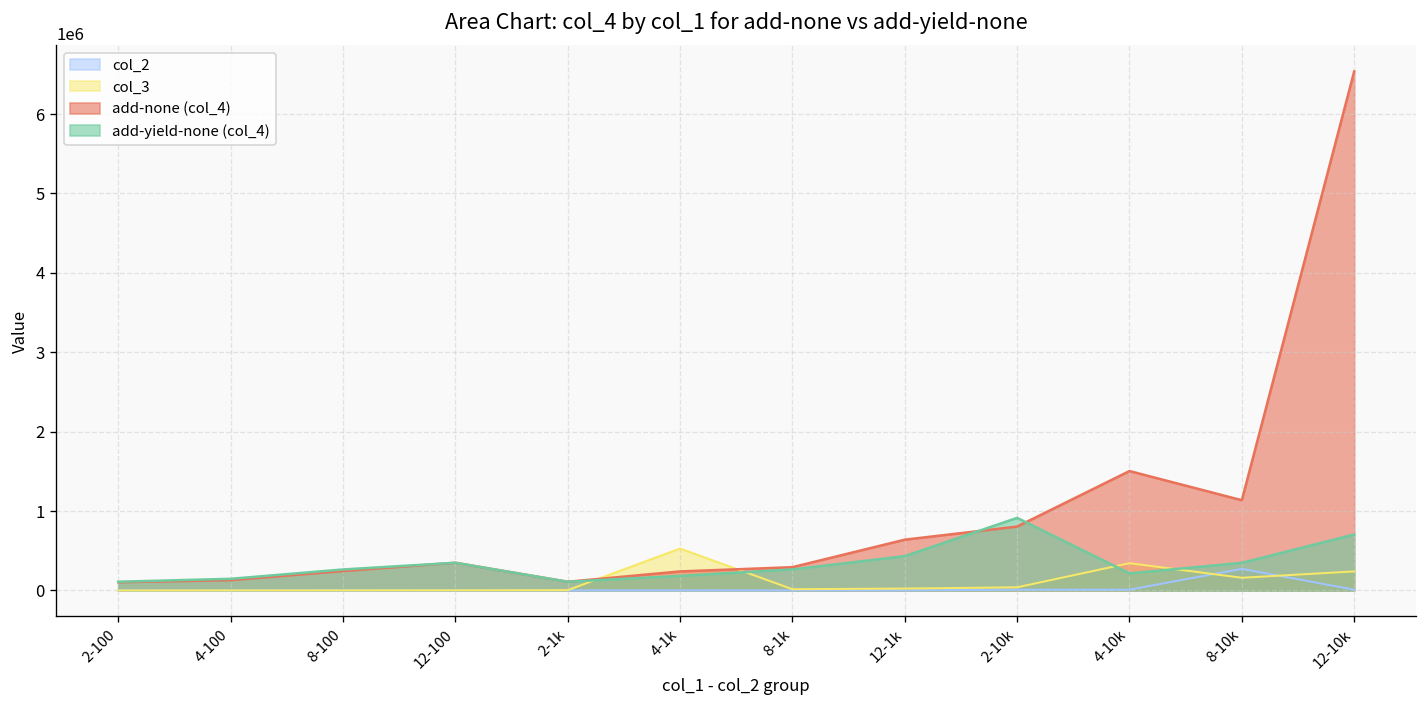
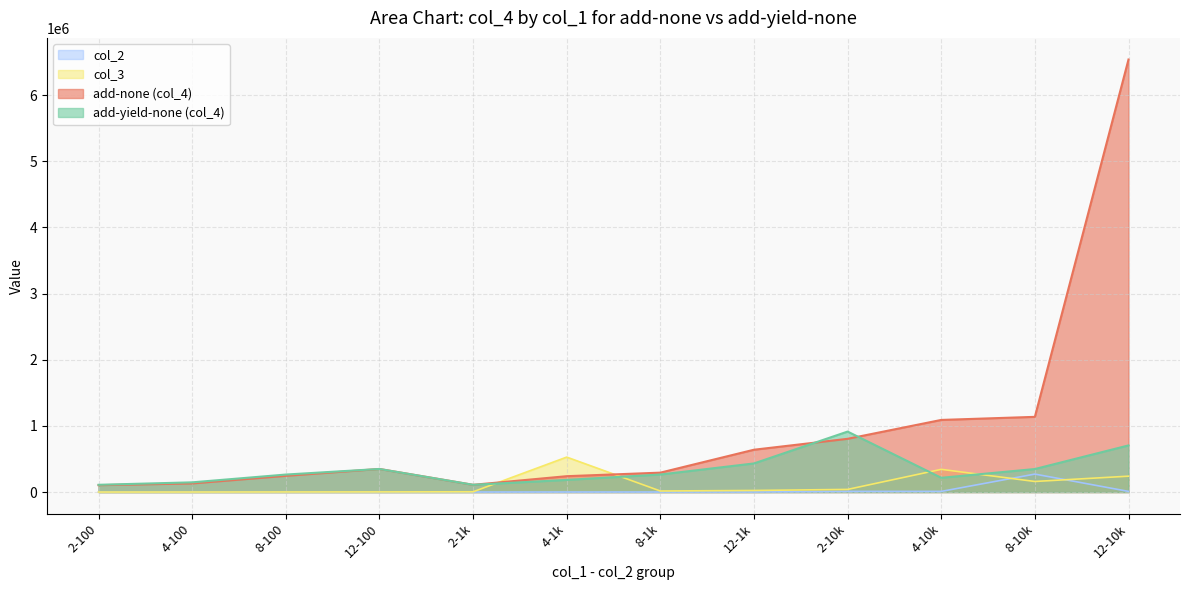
add-none (col_4), 4-10k: 1500000 -> 1100000
